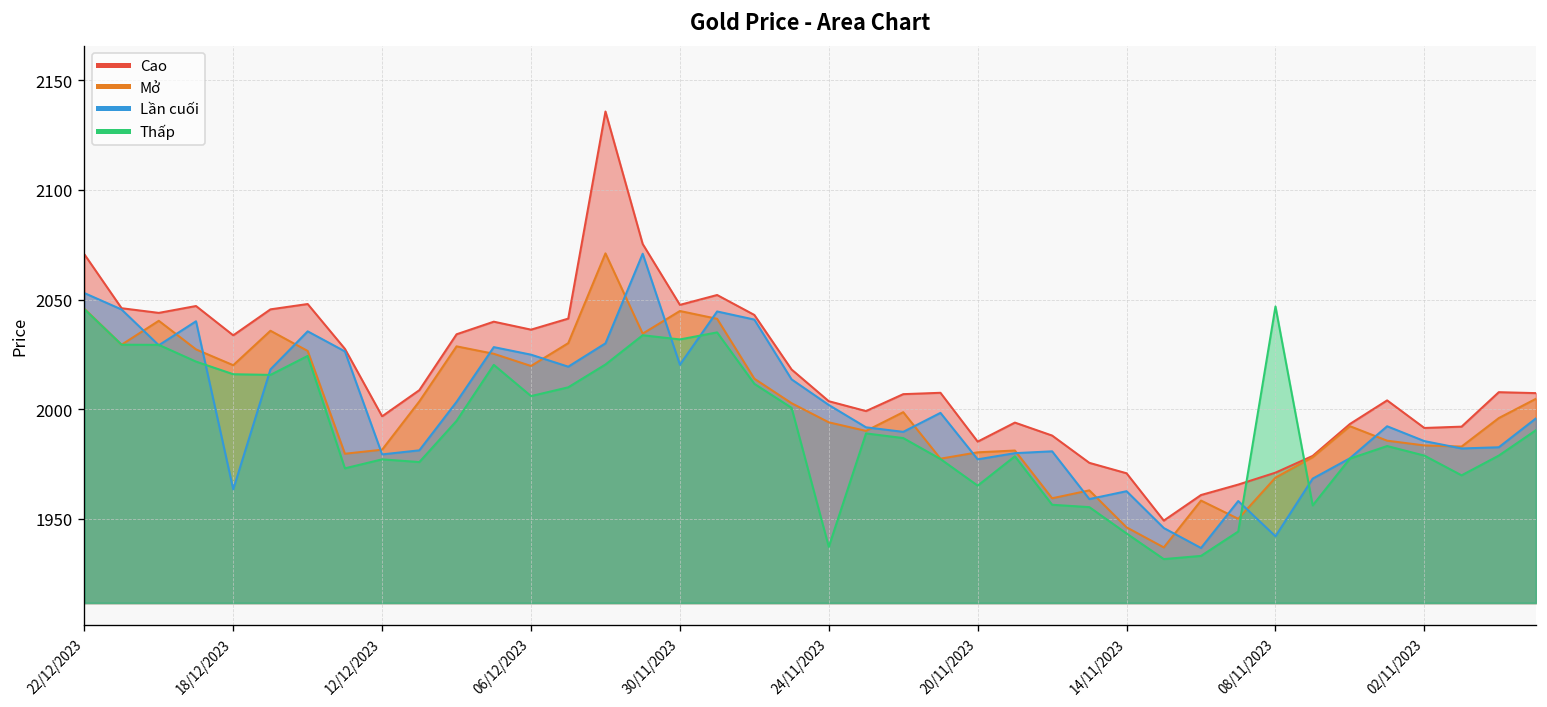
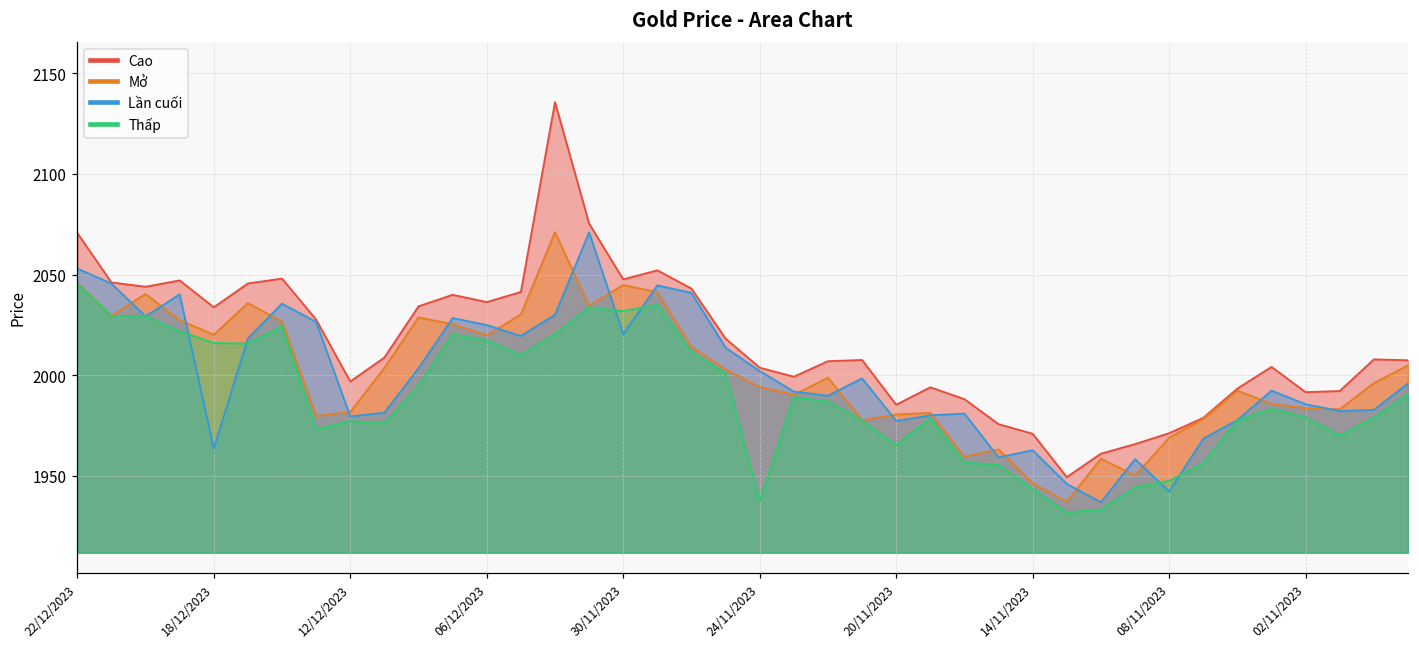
Thấp, 06/12/2023: 2006 -> 2017
Thấp, 08/11/2023: 2047 -> 1947
